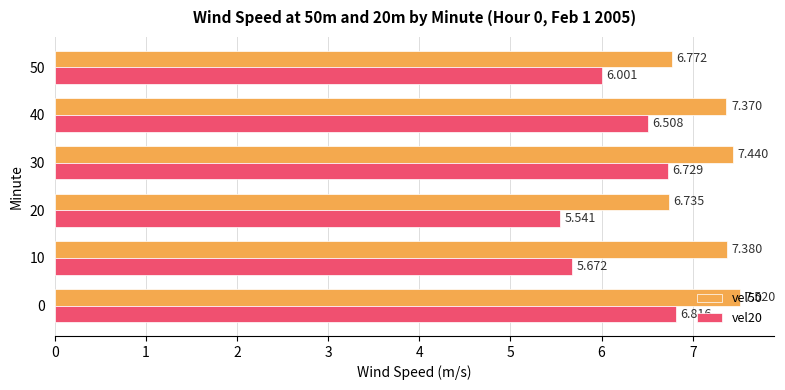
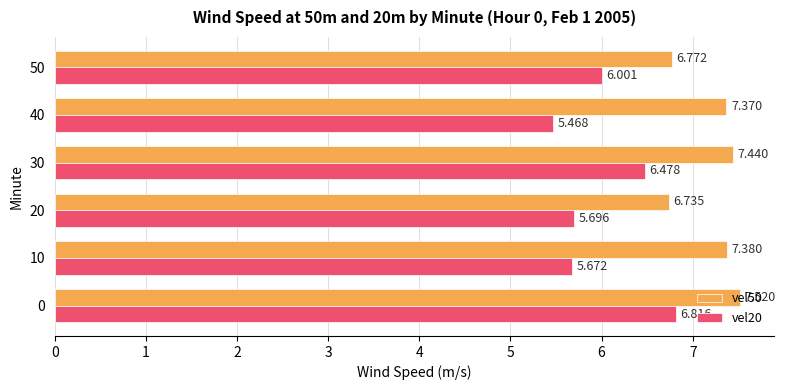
vel20, 40: 6.508 -> 5.468
vel20, 30: 6.729 -> 6.478
vel20, 20: 5.541 -> 5.696
